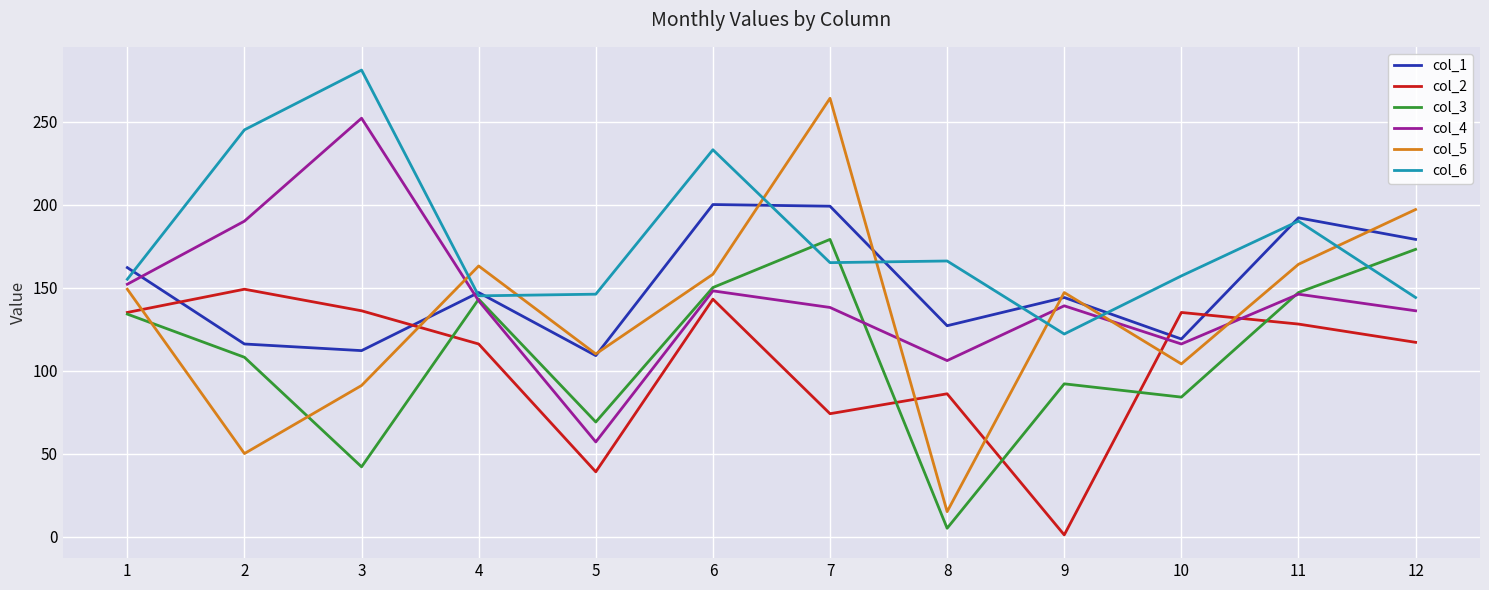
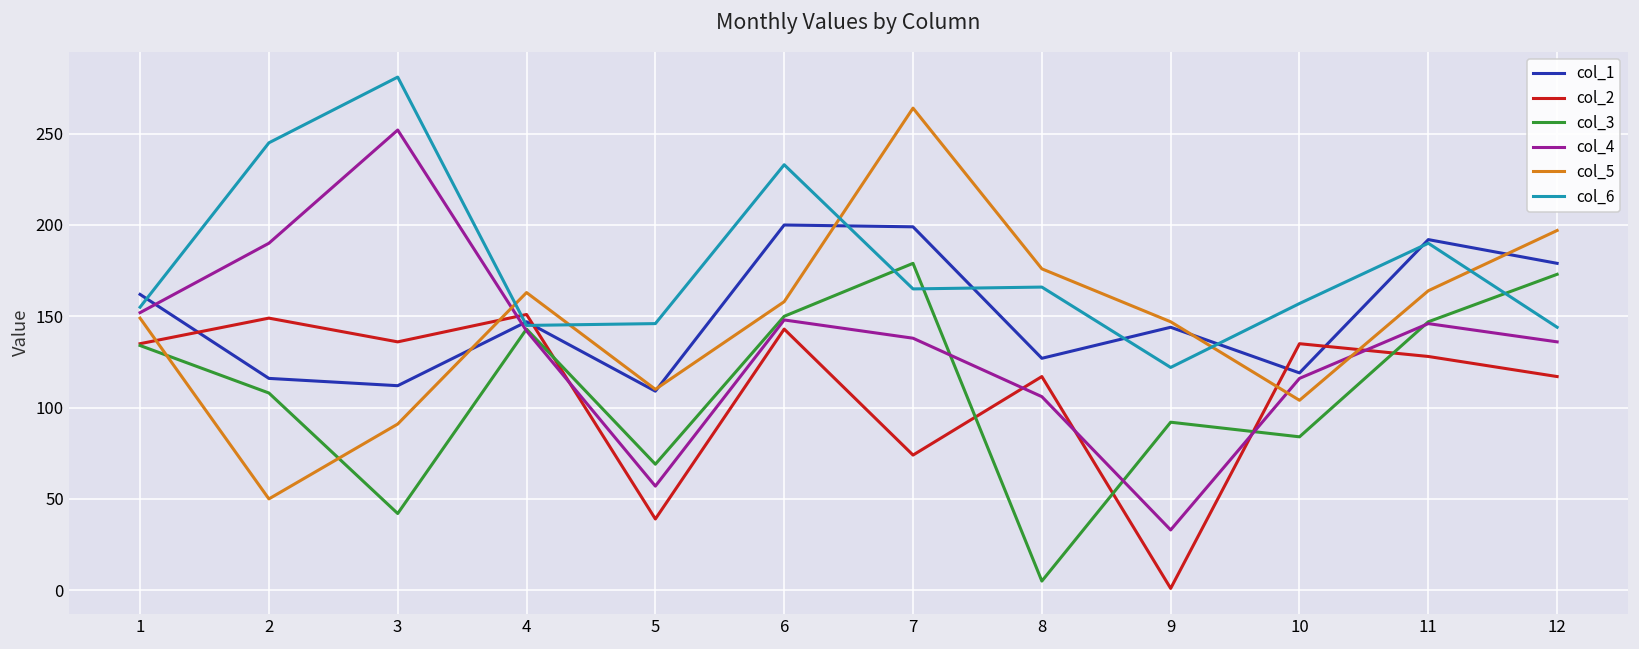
col_2, 4: 116 -> 151
col_2, 8: 86 -> 117
col_5, 8: 15 -> 176
col_4, 9: 139 -> 33
